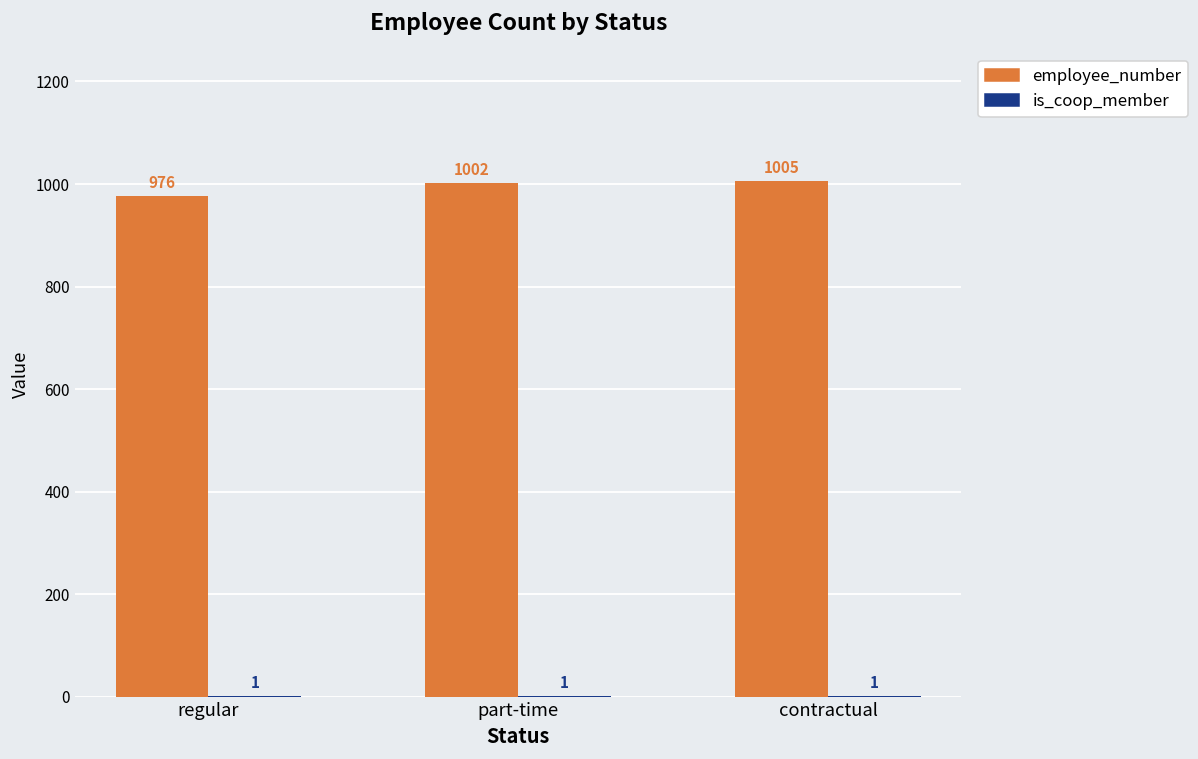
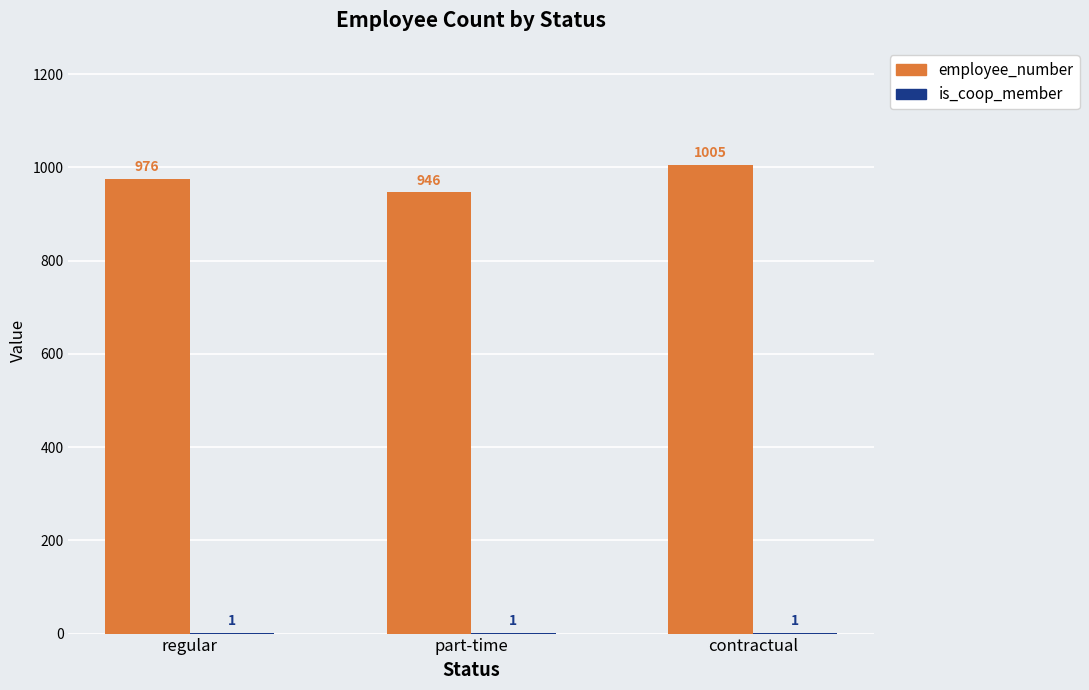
employee_number, part-time: 1002 -> 946
